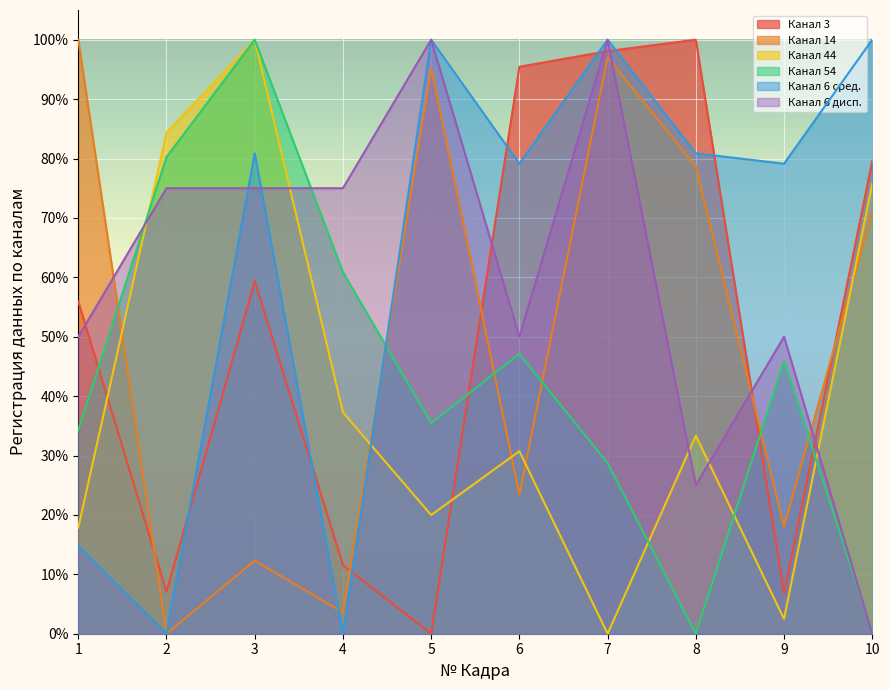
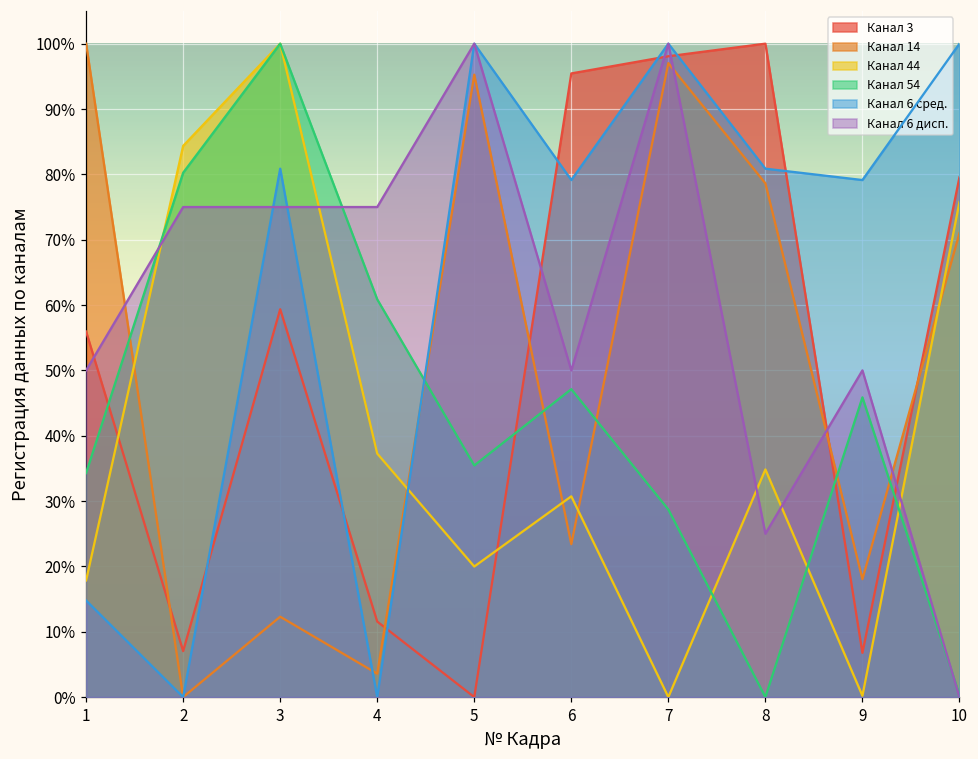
Канал 44, 8: 33% -> 35%
Канал 44, 9: 2% -> 0%
